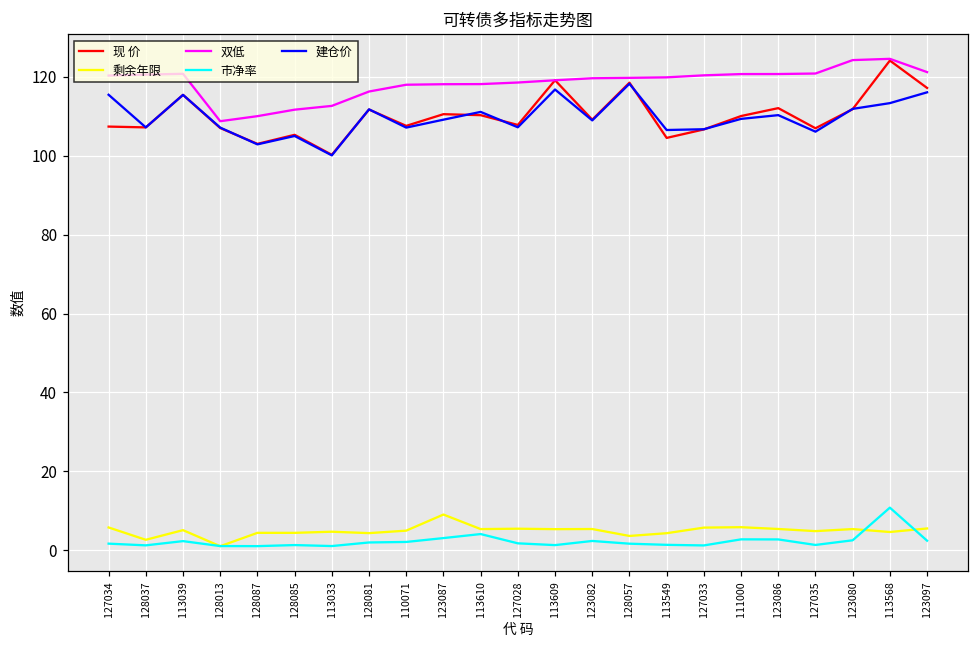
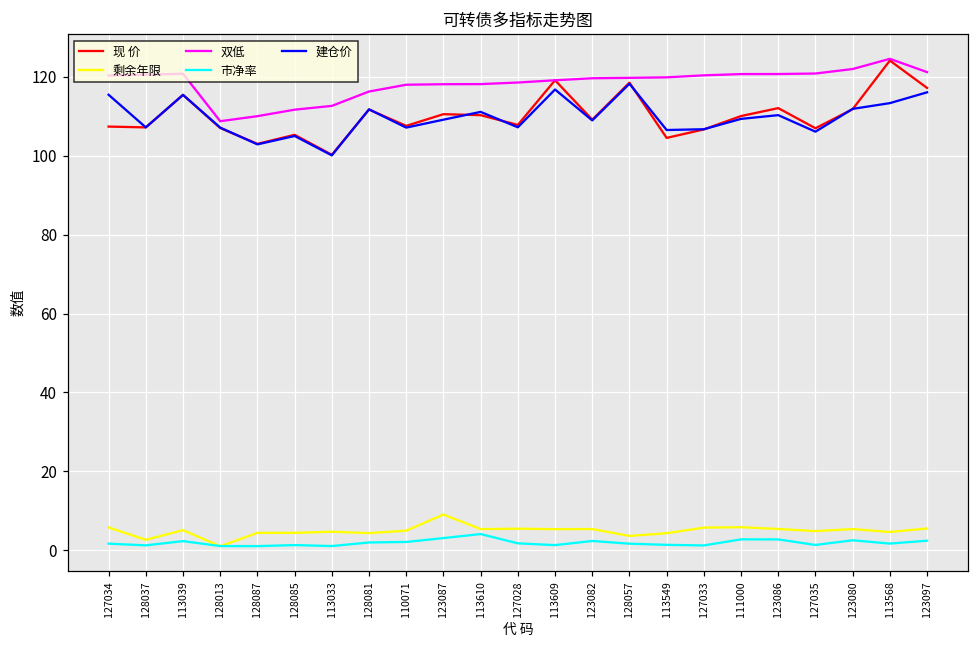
双低, 123080: 124 -> 122
市净率, 113568: 11 -> 2
